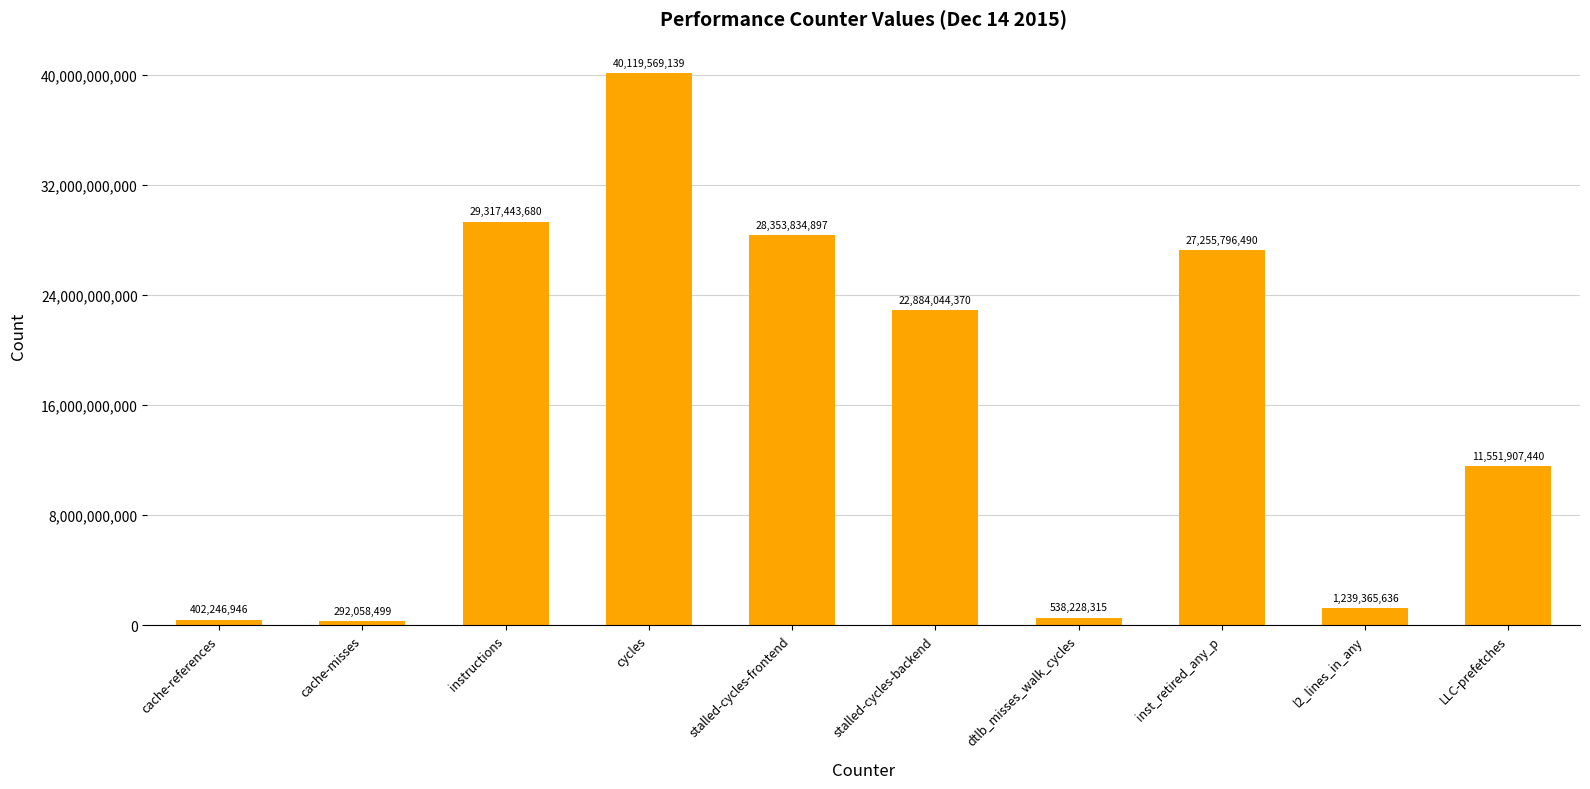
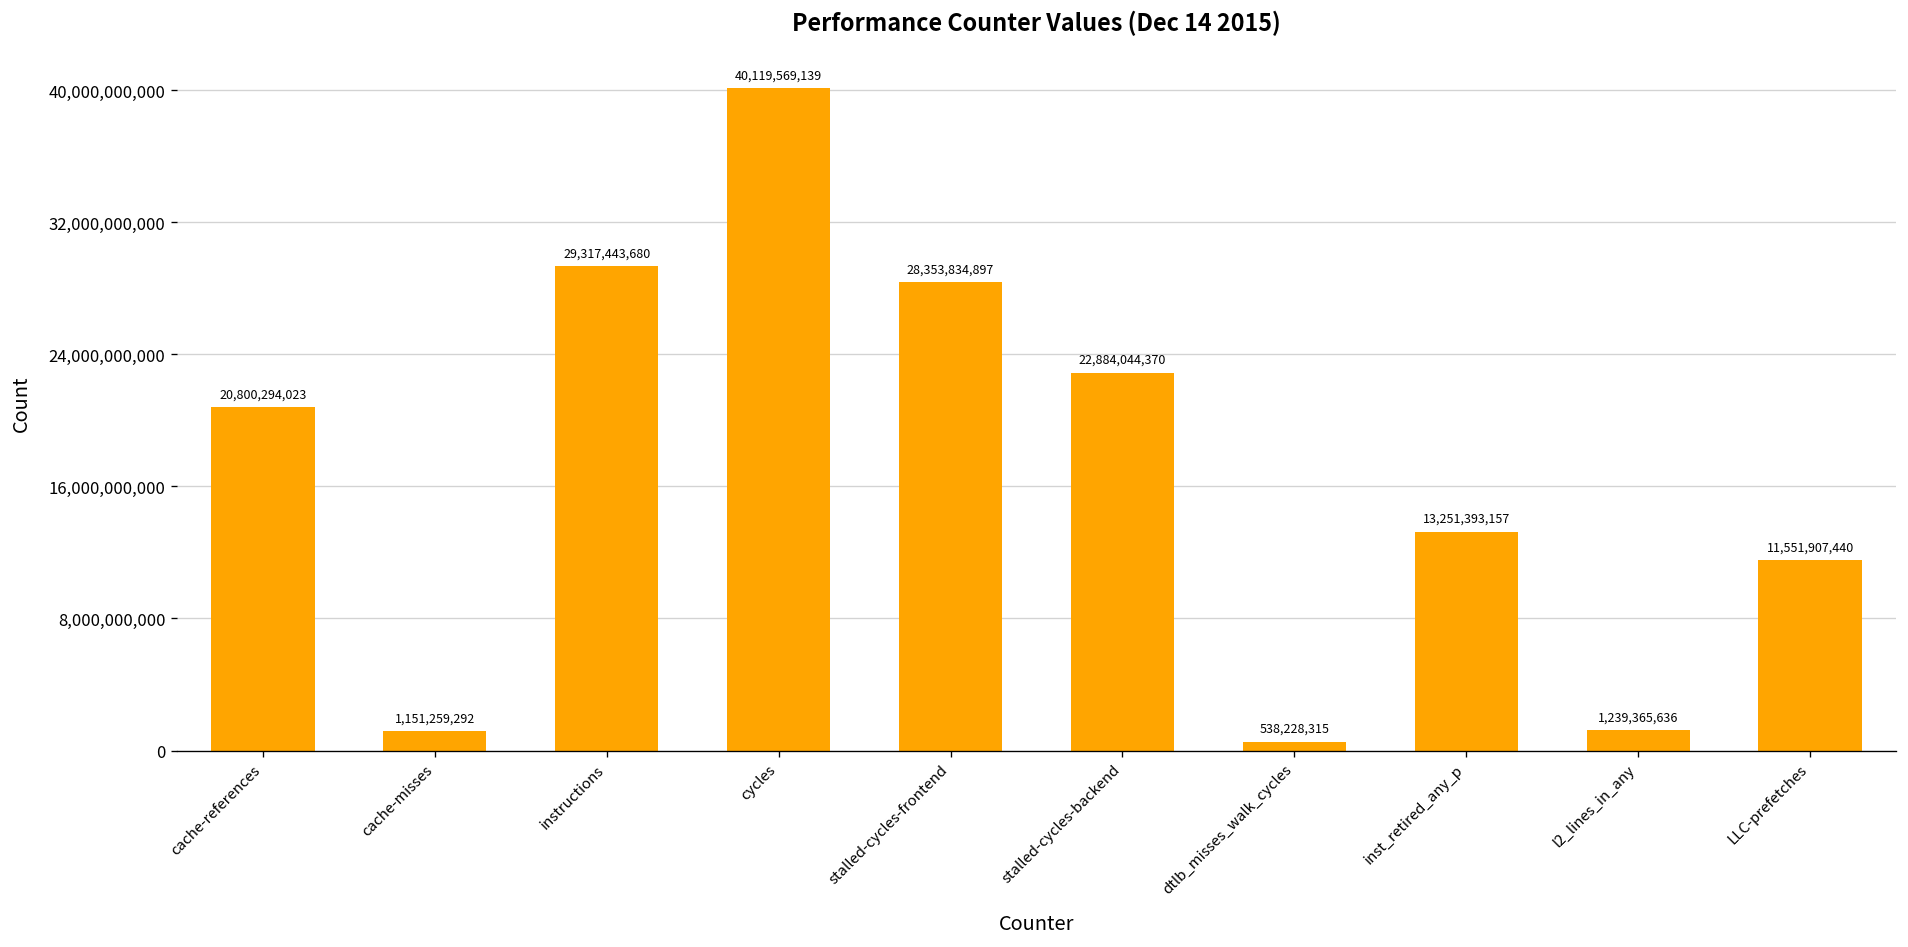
cache-references: 402,246,946 -> 20,800,294,023
cache-misses: 292,058,499 -> 1,151,259,292
inst_retired_any_p: 27,255,796,490 -> 13,251,393,157
